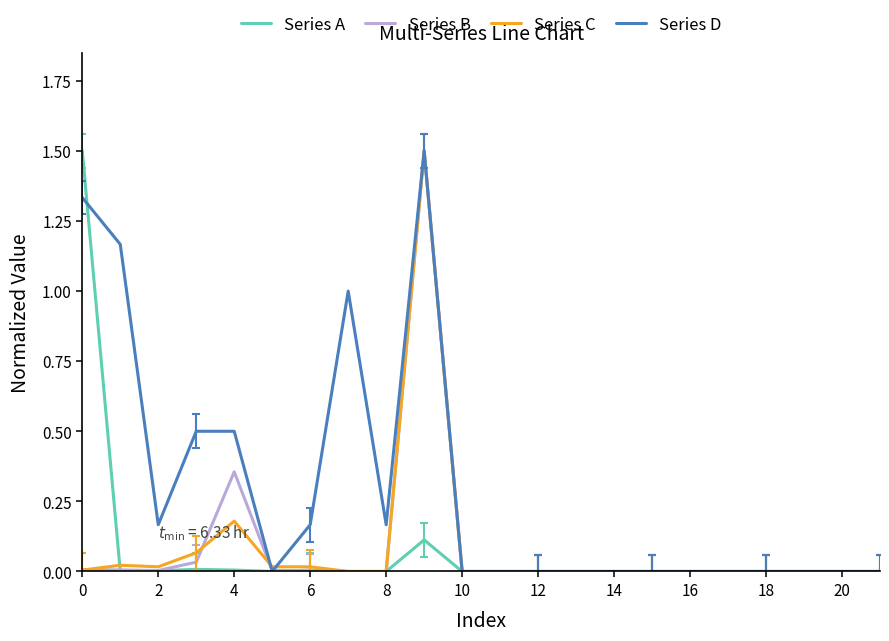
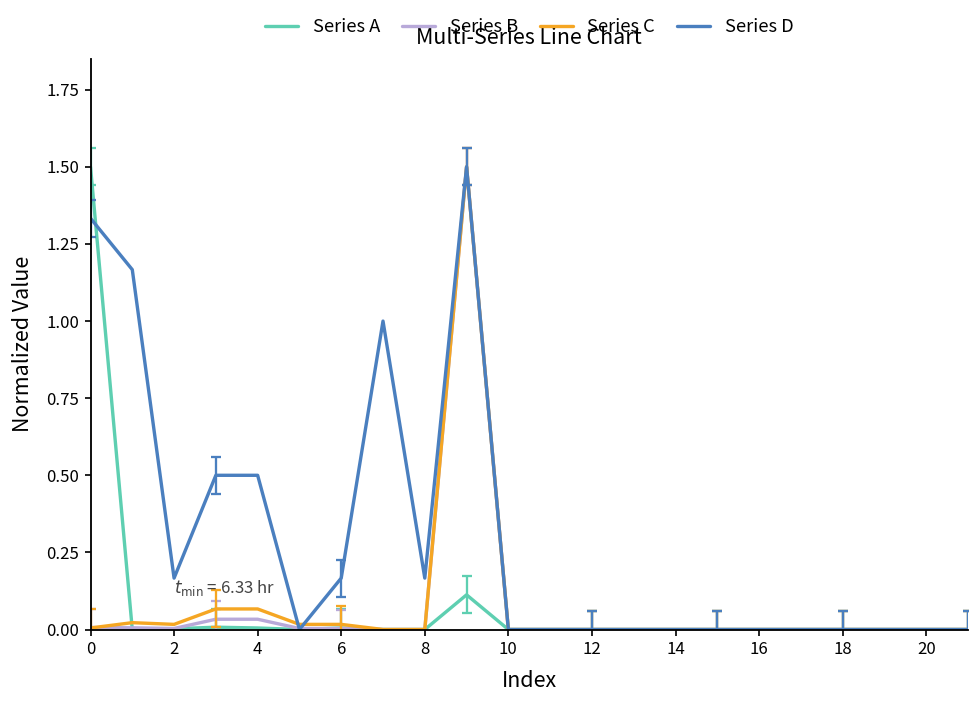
Series B, 4: 0.36 -> 0.03
Series C, 4: 0.18 -> 0.07
